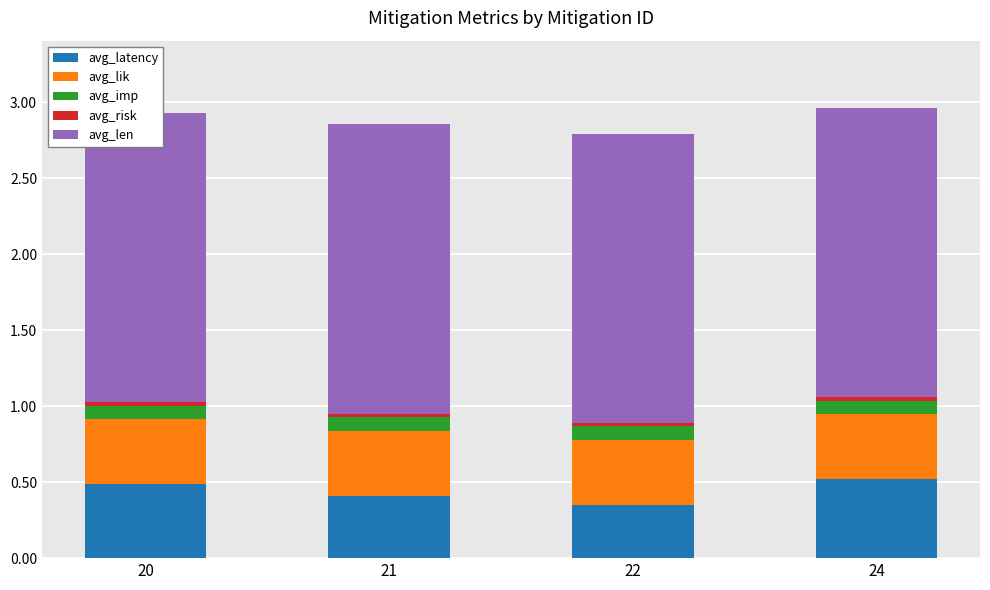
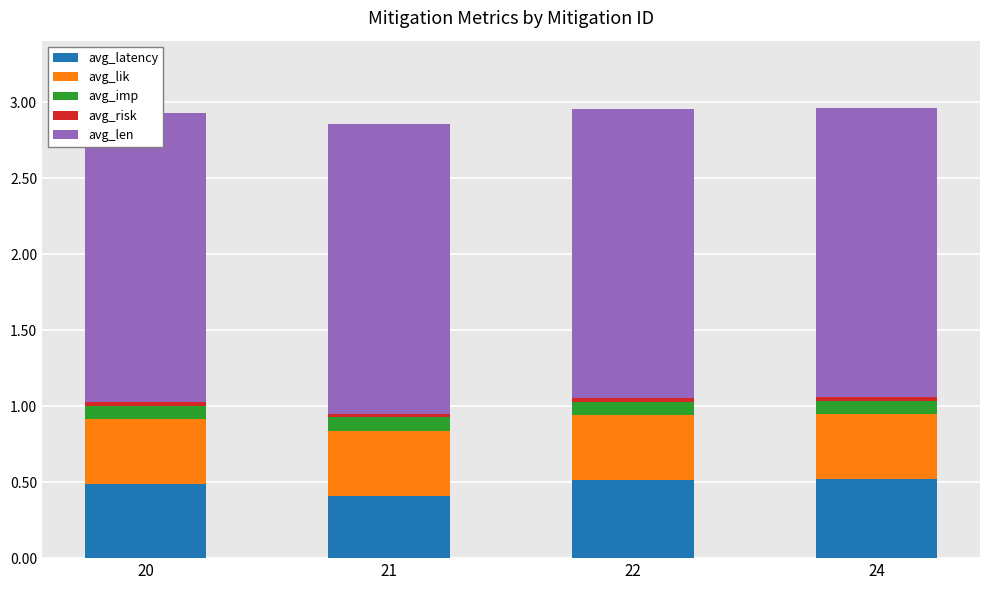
avg_latency, 22: 0.35 -> 0.51
